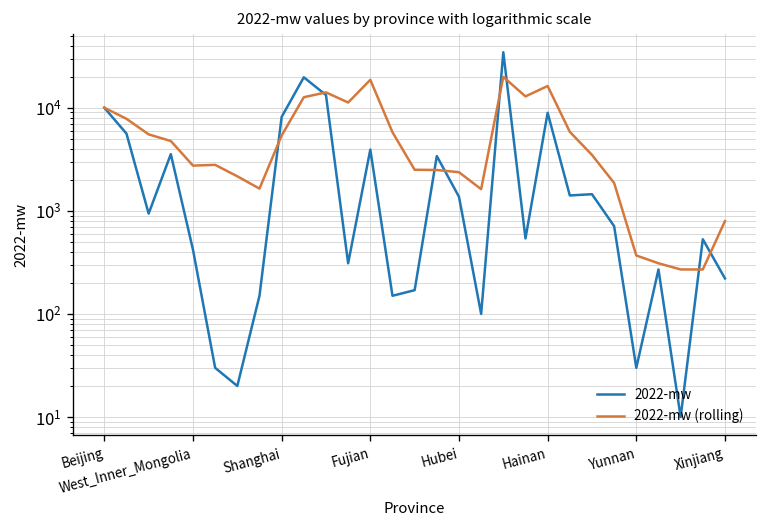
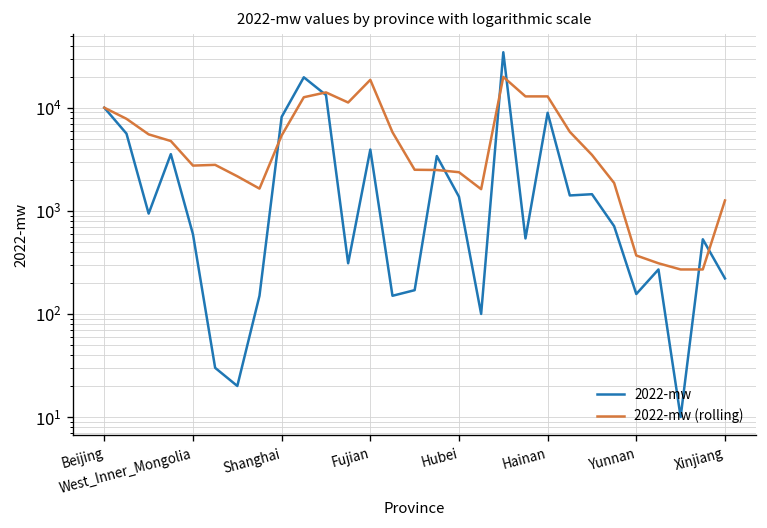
2022-mw, West_Inner_Mongolia: 400 -> 600
2022-mw (rolling), Hainan: 16000 -> 13000
2022-mw, Yunnan: 30 -> 160
2022-mw (rolling), Xinjiang: 800 -> 1300
